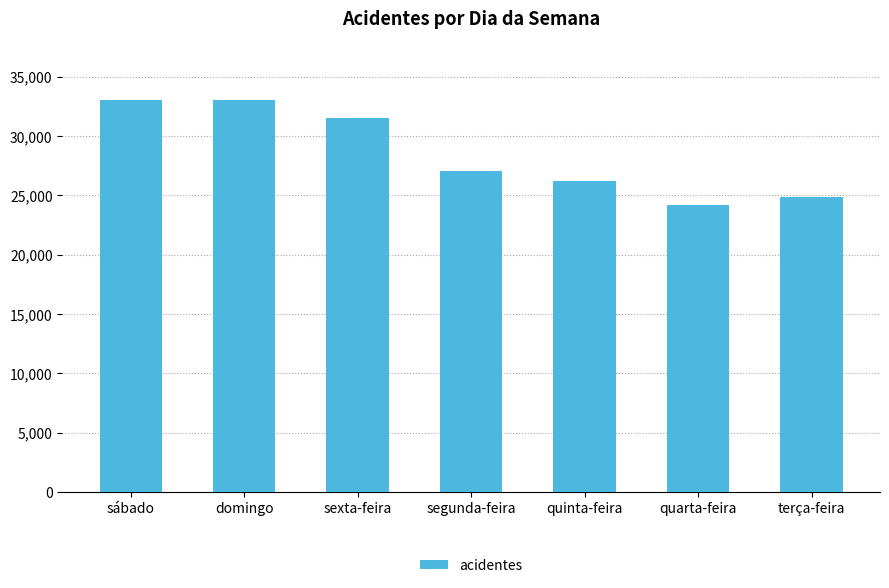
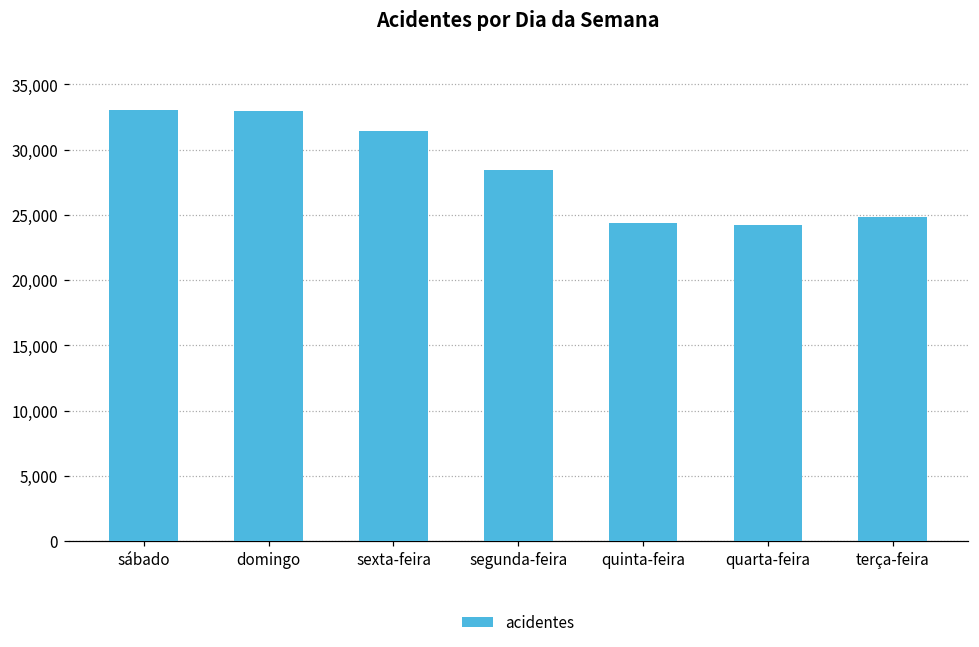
segunda-feira: 27,100 -> 28,500
quinta-feira: 26,200 -> 24,300
